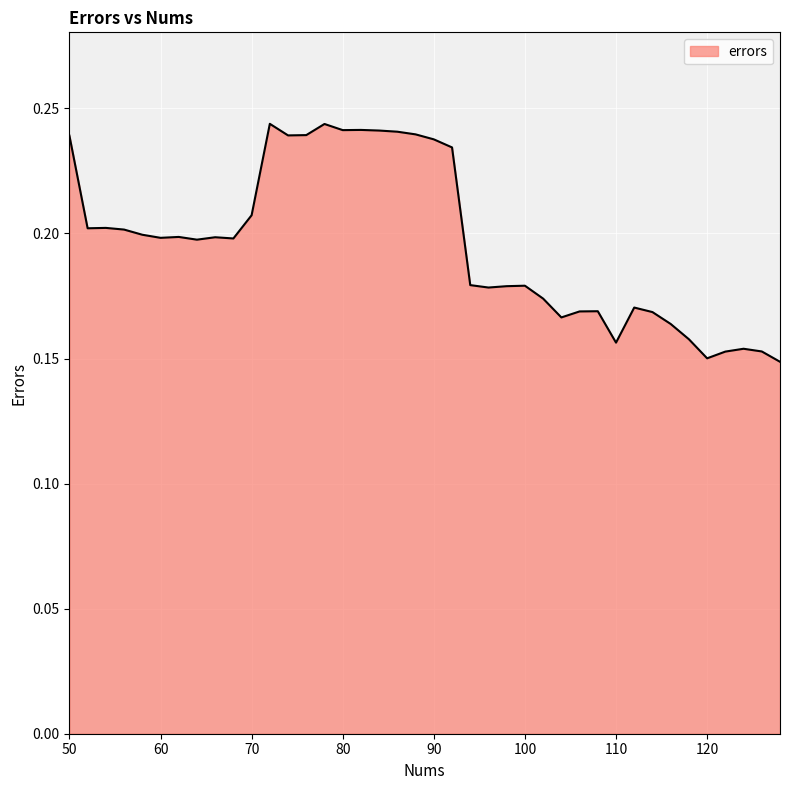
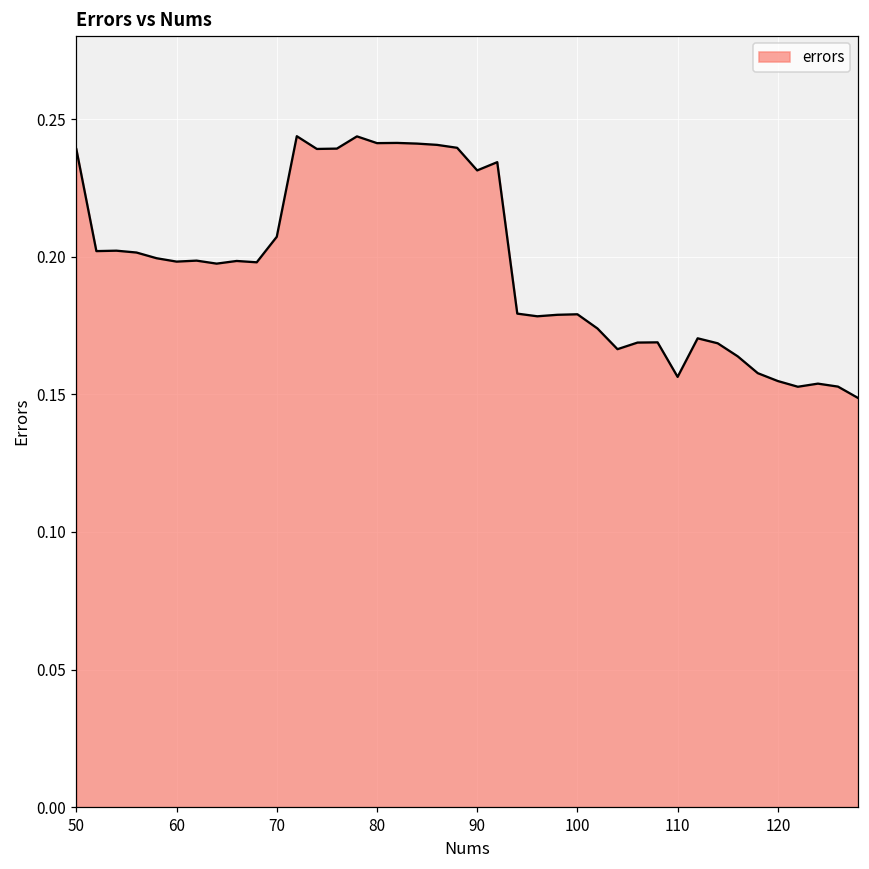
90: 0.238 -> 0.231
120: 0.150 -> 0.155
